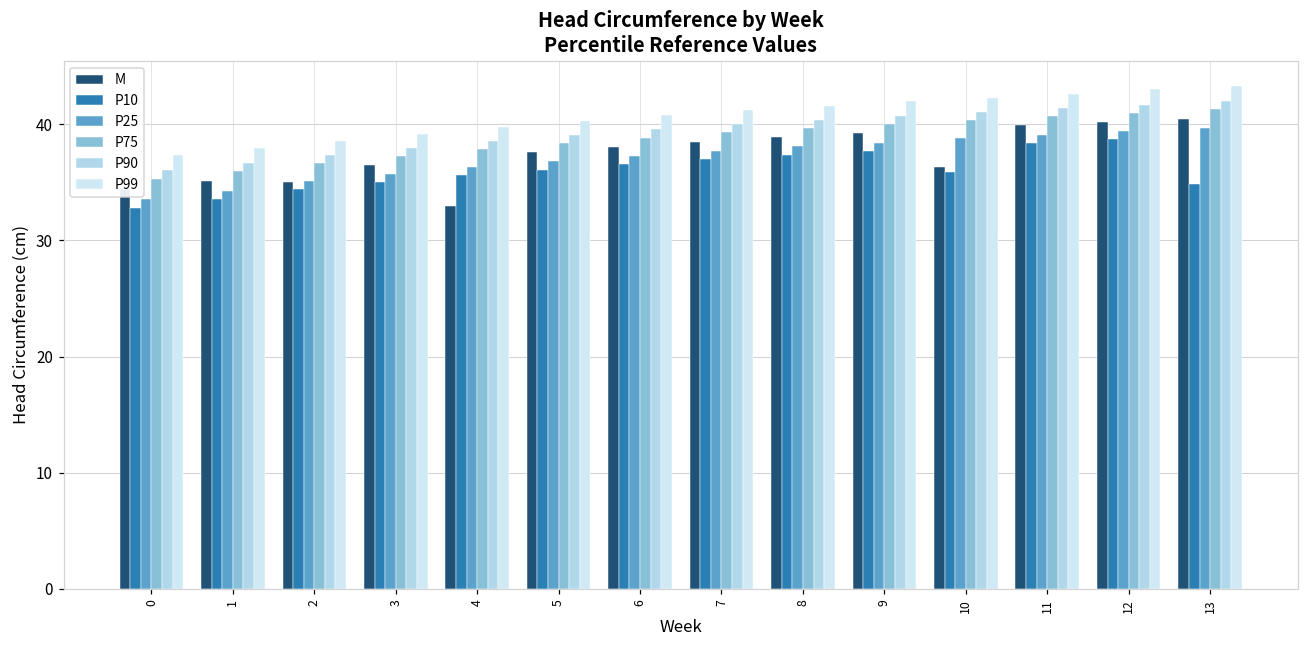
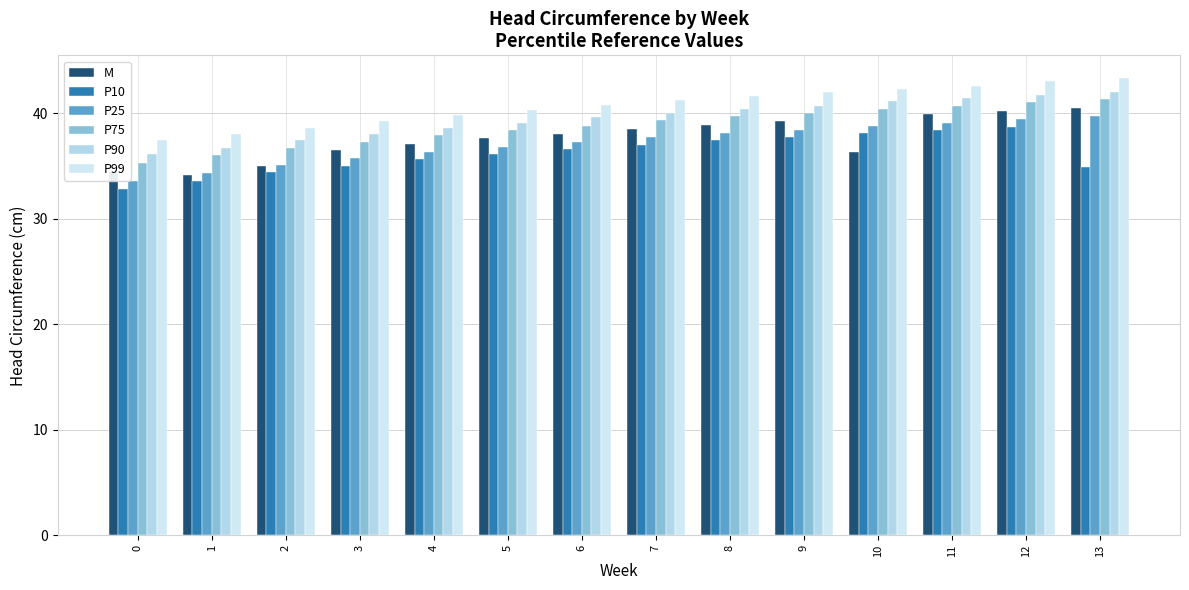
M, 1: 35.2 -> 34.2
M, 4: 32.9 -> 37.1
P10, 10: 35.9 -> 38.1
